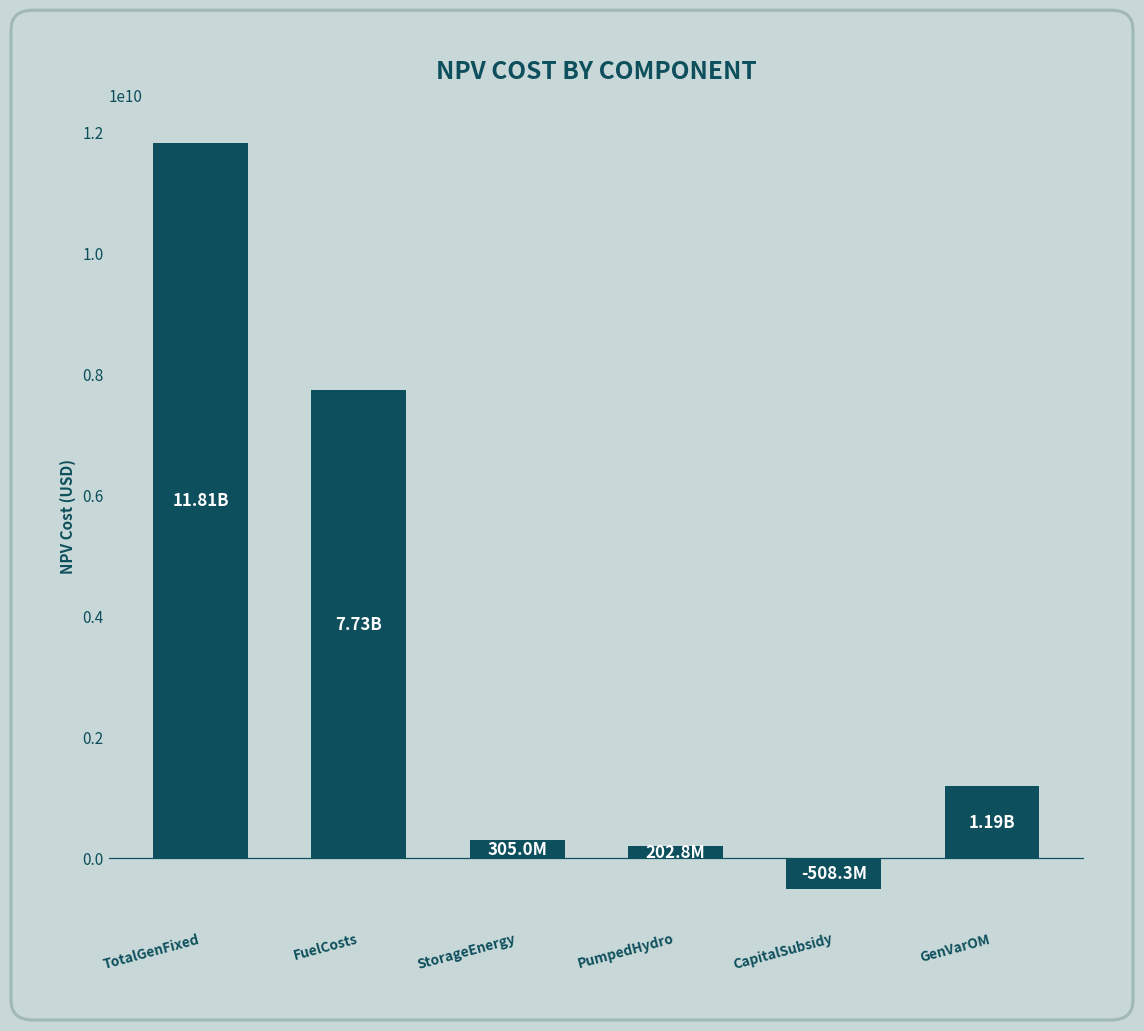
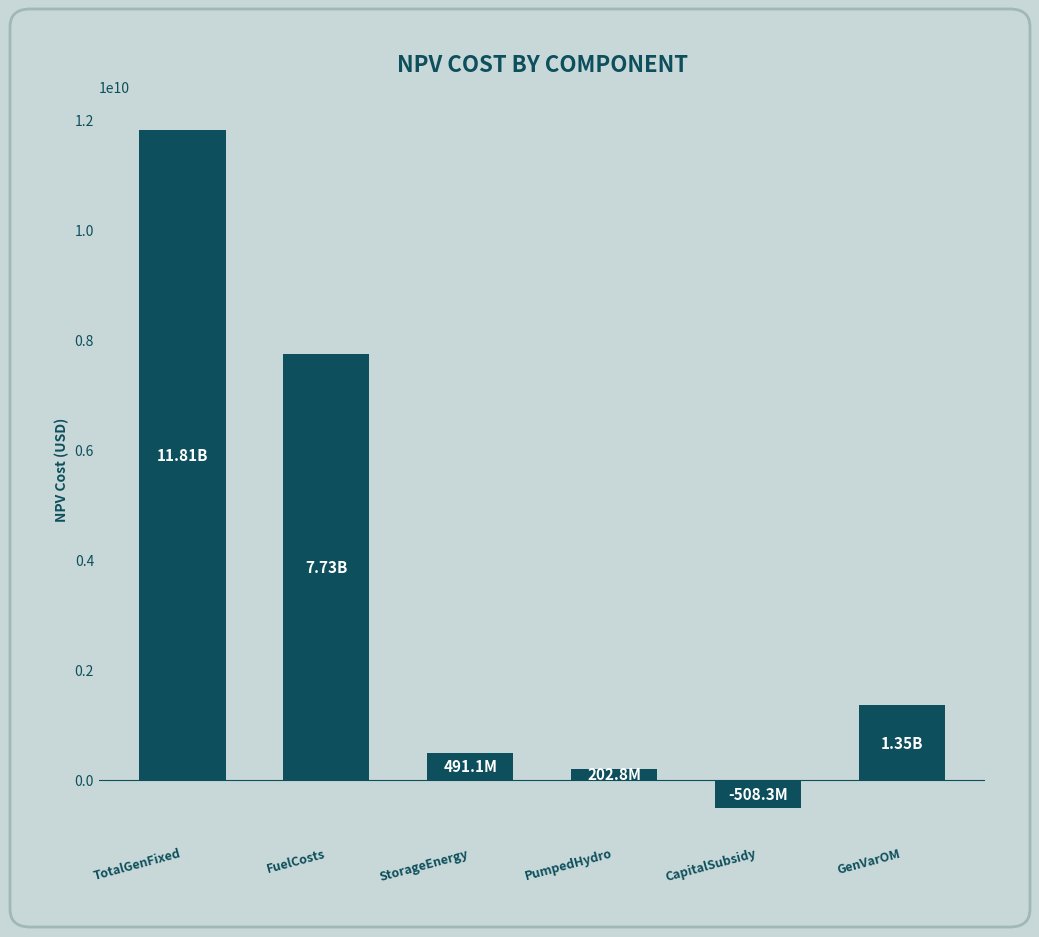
StorageEnergy: 305.0M -> 491.1M
GenVarOM: 1.19B -> 1.35B
